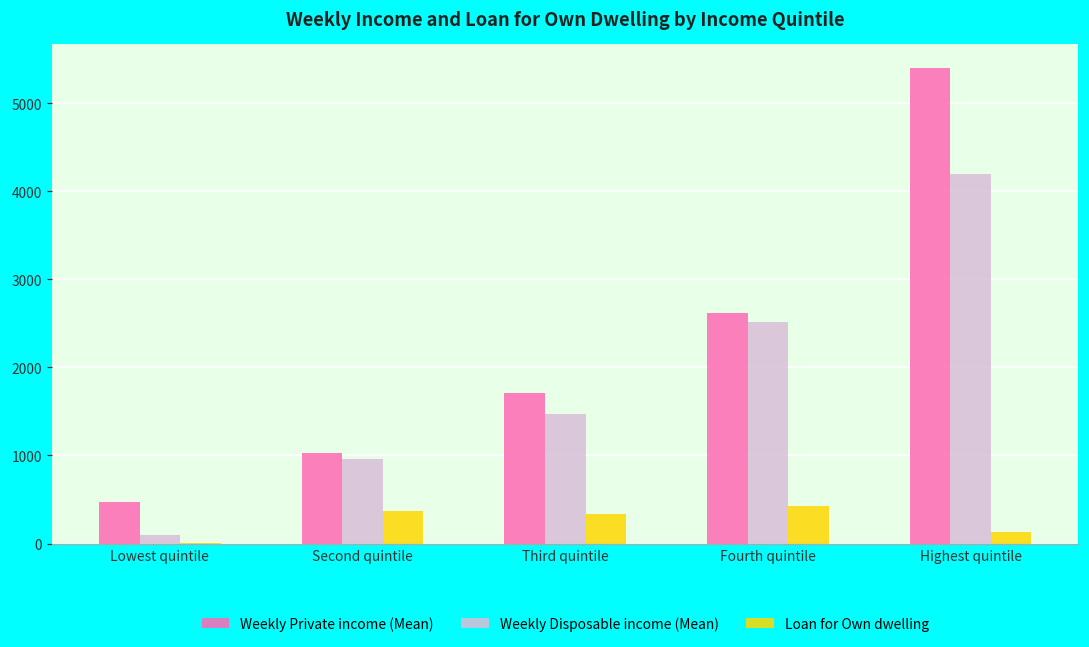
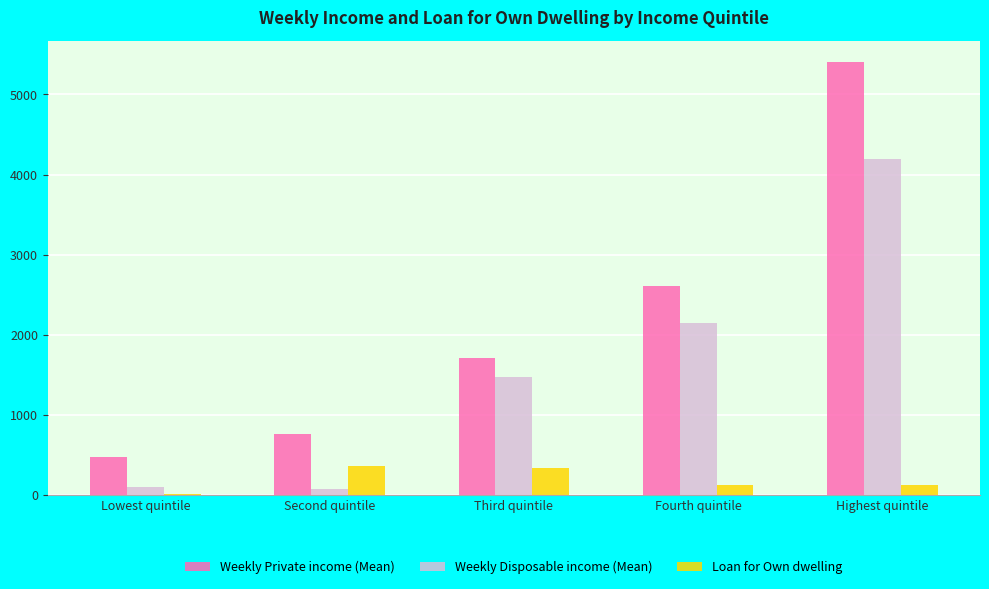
Weekly Private income (Mean), Second quintile: 1000 -> 800
Weekly Disposable income (Mean), Second quintile: 1000 -> 100
Weekly Disposable income (Mean), Fourth quintile: 2500 -> 2100
Loan for Own dwelling, Fourth quintile: 400 -> 100
